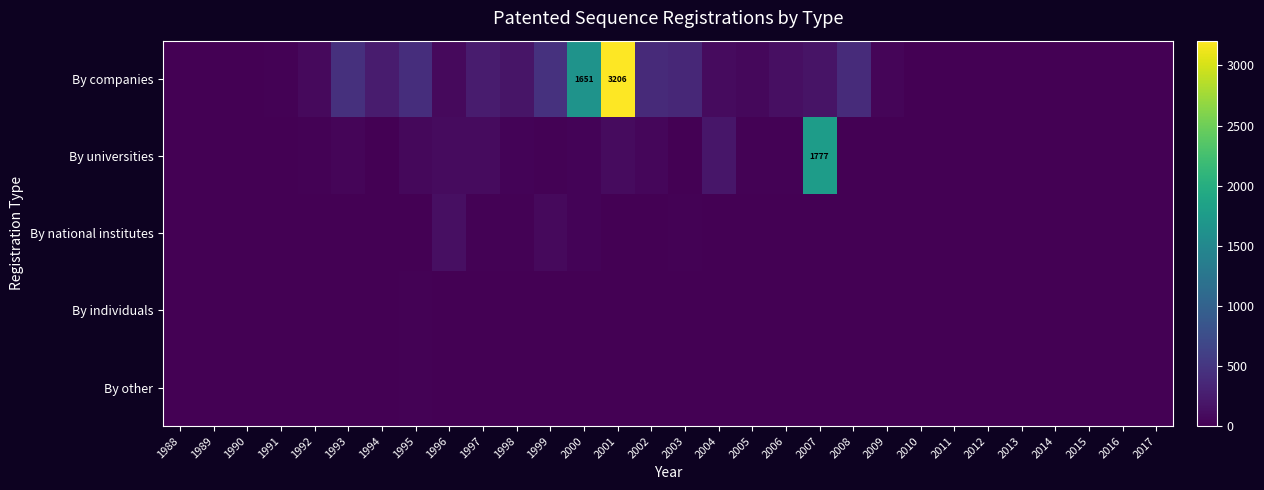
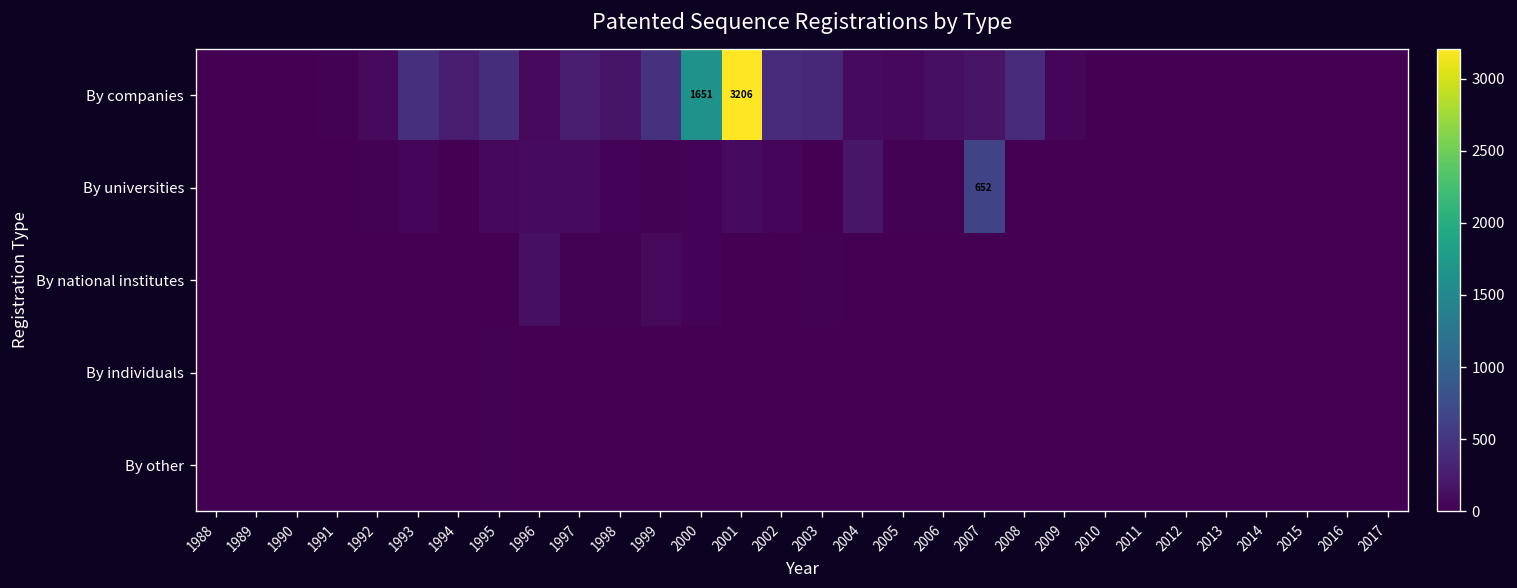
By universities, 2007: 1777 -> 652
